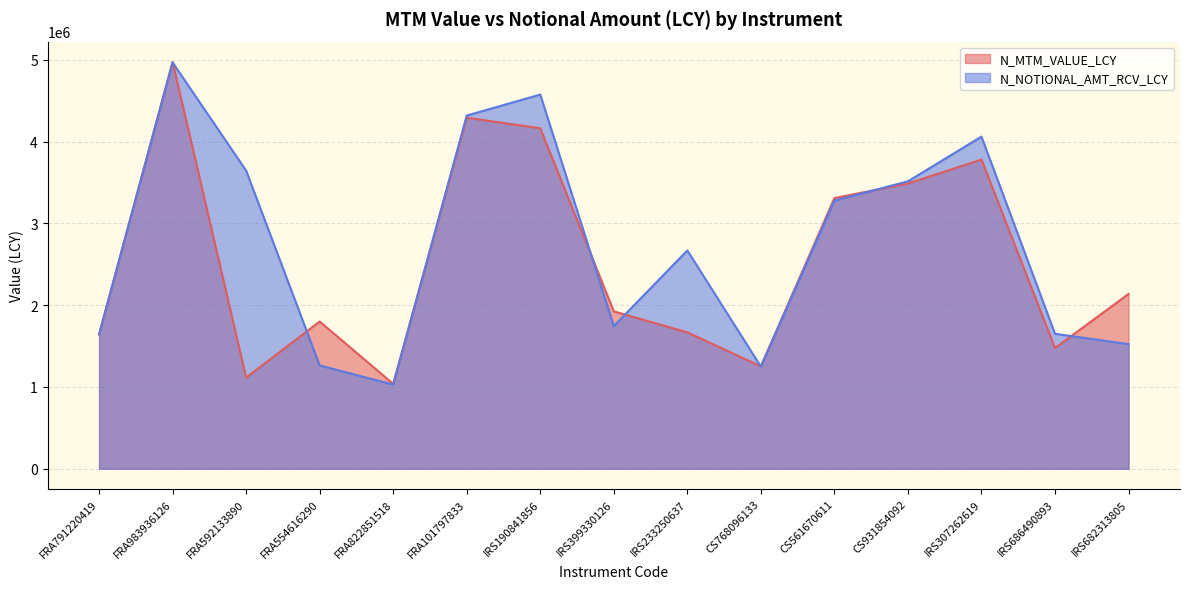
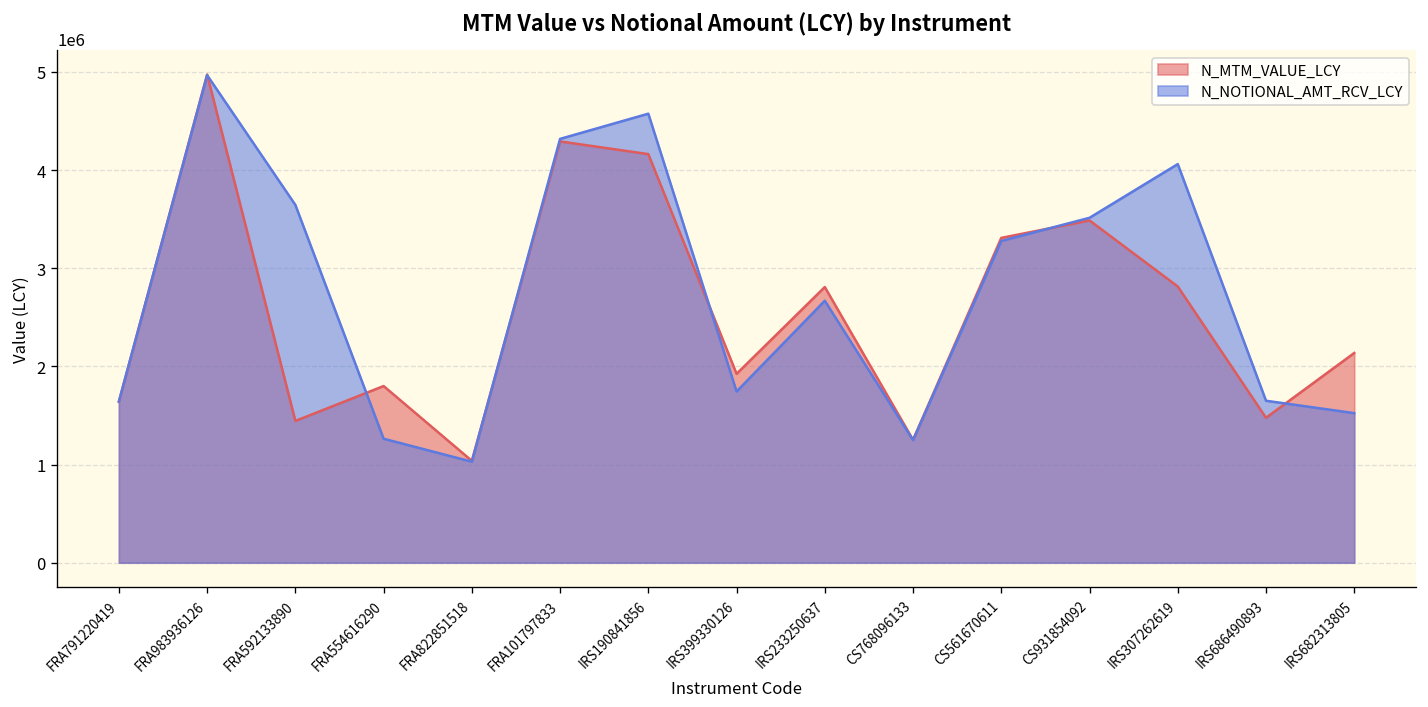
N_MTM_VALUE_LCY, FRA592133890: 1100000 -> 1400000
N_MTM_VALUE_LCY, IRS233250637: 1700000 -> 2800000
N_MTM_VALUE_LCY, IRS307262619: 3800000 -> 2800000
